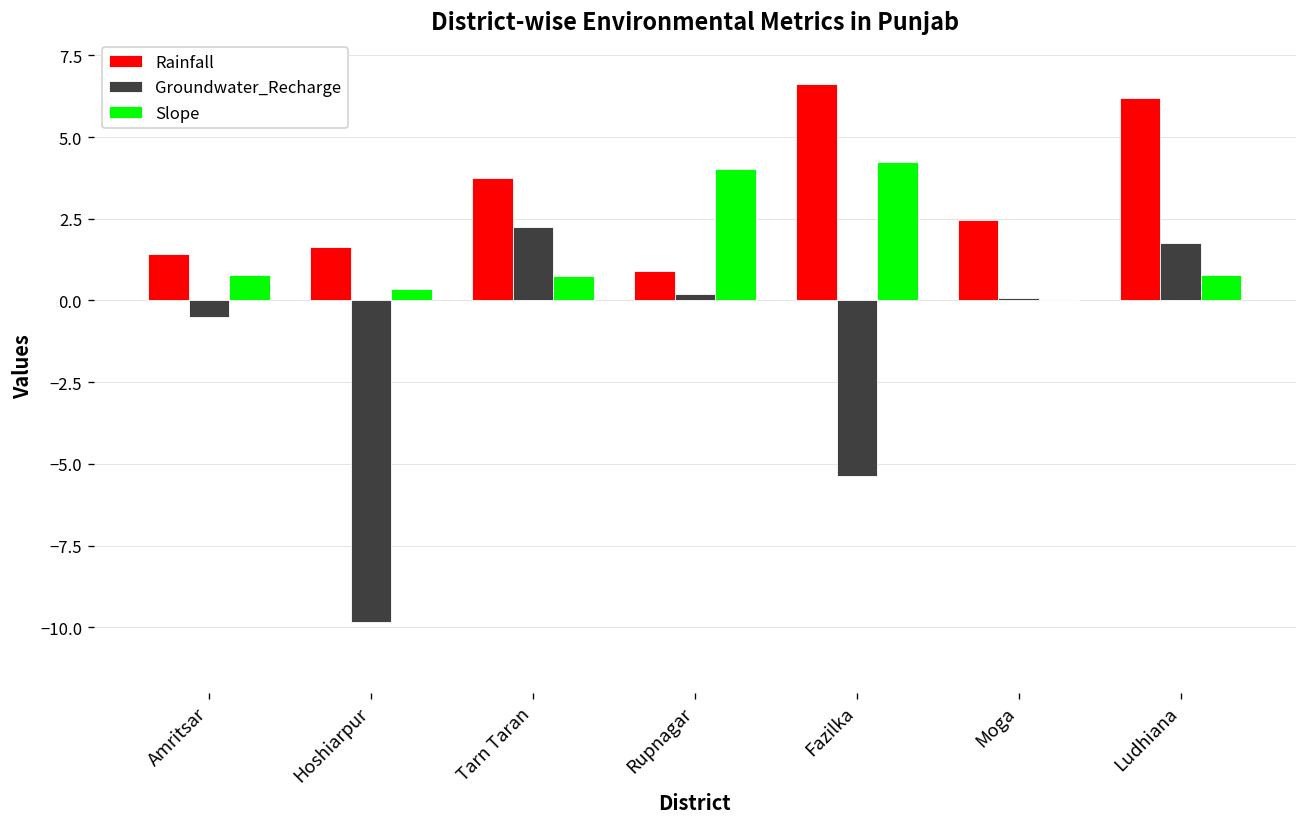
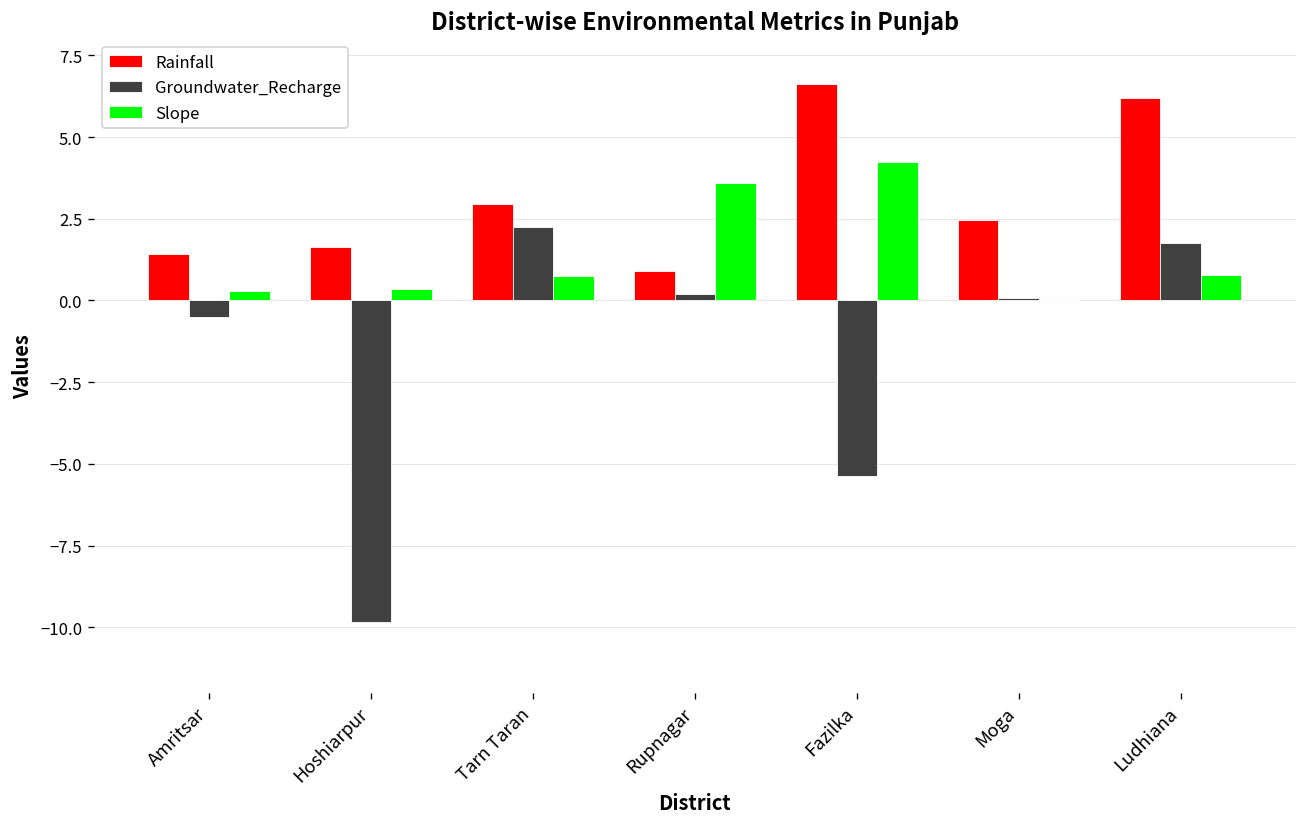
Slope, Amritsar: 0.8 -> 0.3
Rainfall, Tarn Taran: 3.7 -> 2.9
Slope, Rupnagar: 4.0 -> 3.6
